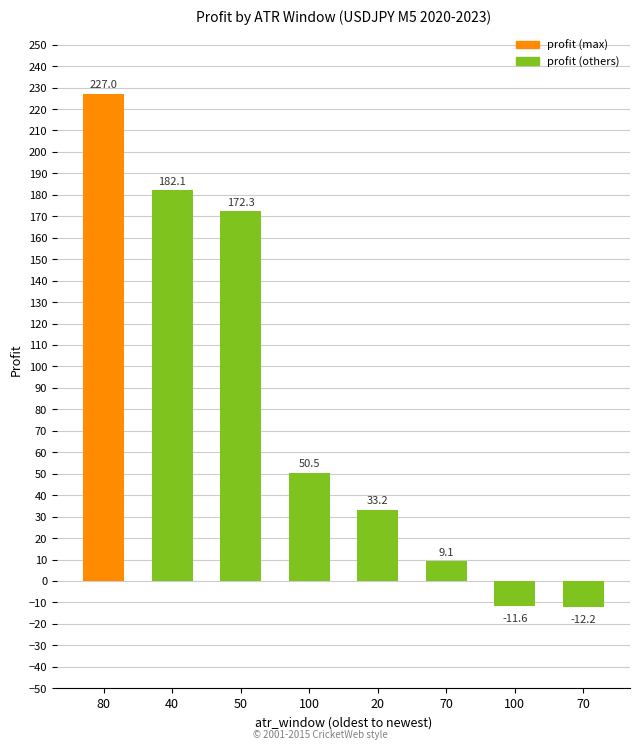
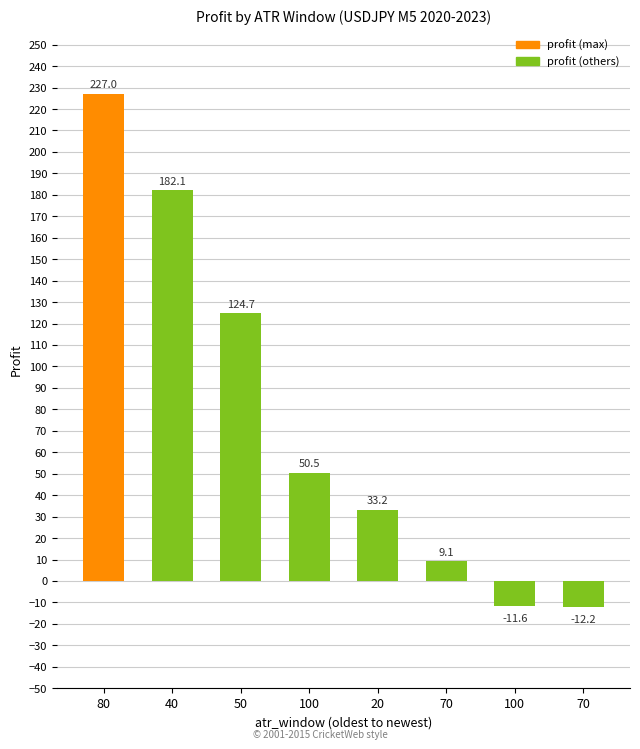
50: 172.3 -> 124.7
